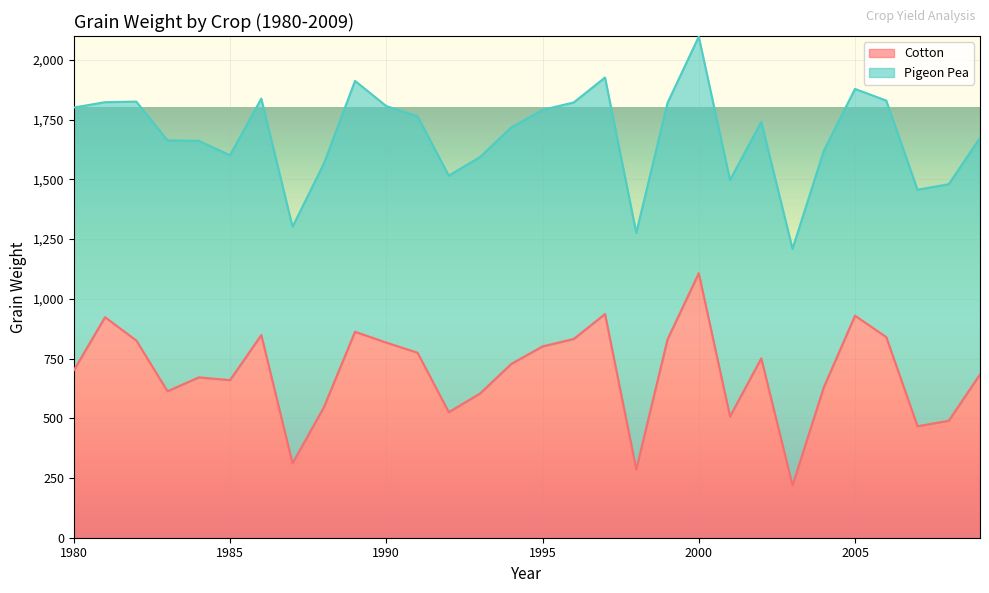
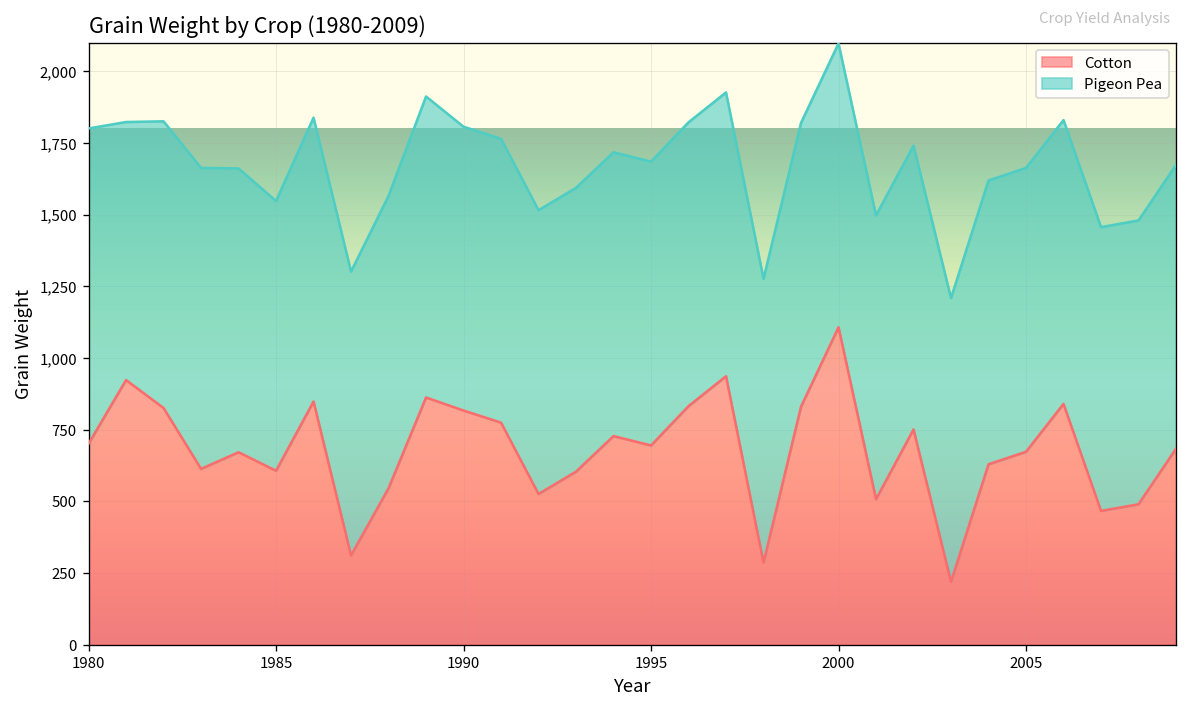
Cotton, 1985: 660 -> 610
Cotton, 1995: 800 -> 690
Cotton, 2005: 930 -> 670
Pigeon Pea, 2005: 950 -> 990
